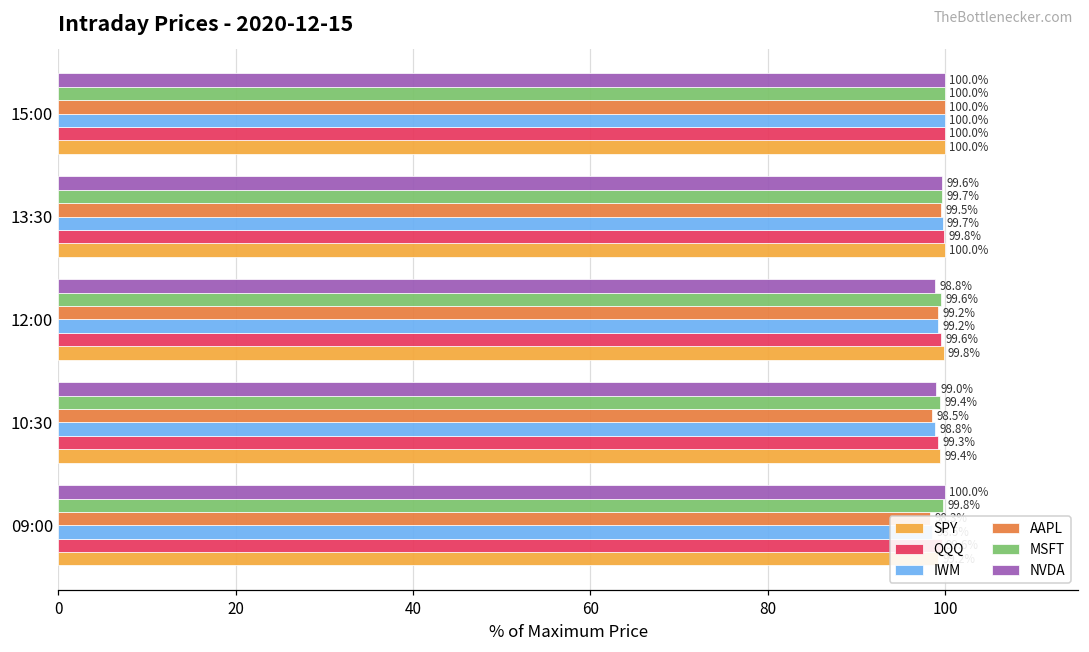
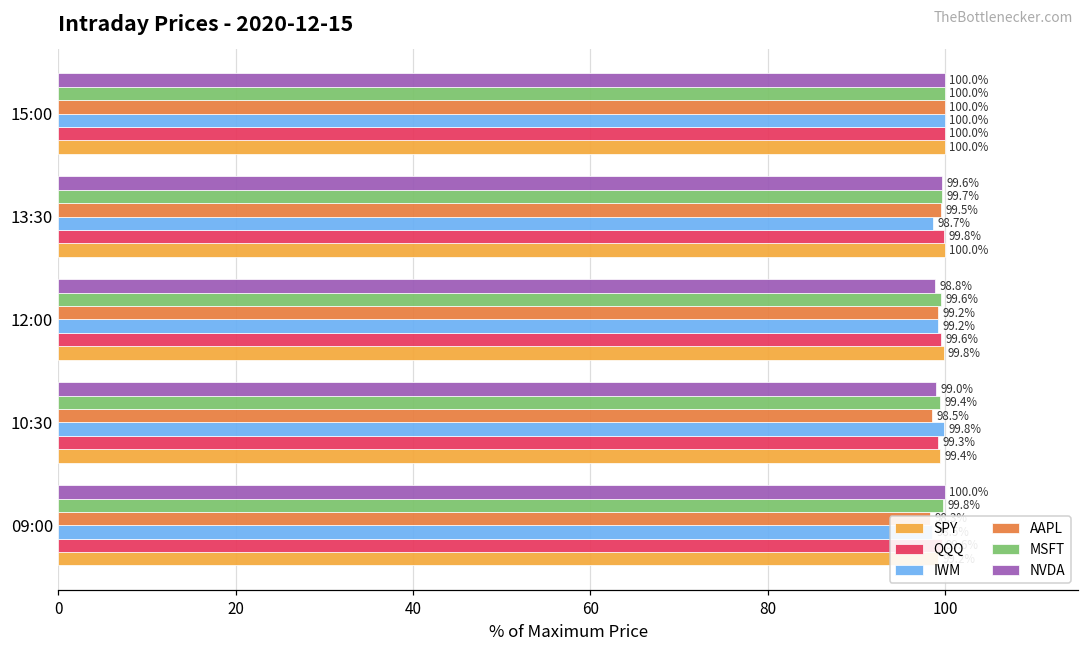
IWM, 13:30: 99.7% -> 98.7%
IWM, 10:30: 98.8% -> 99.8%
